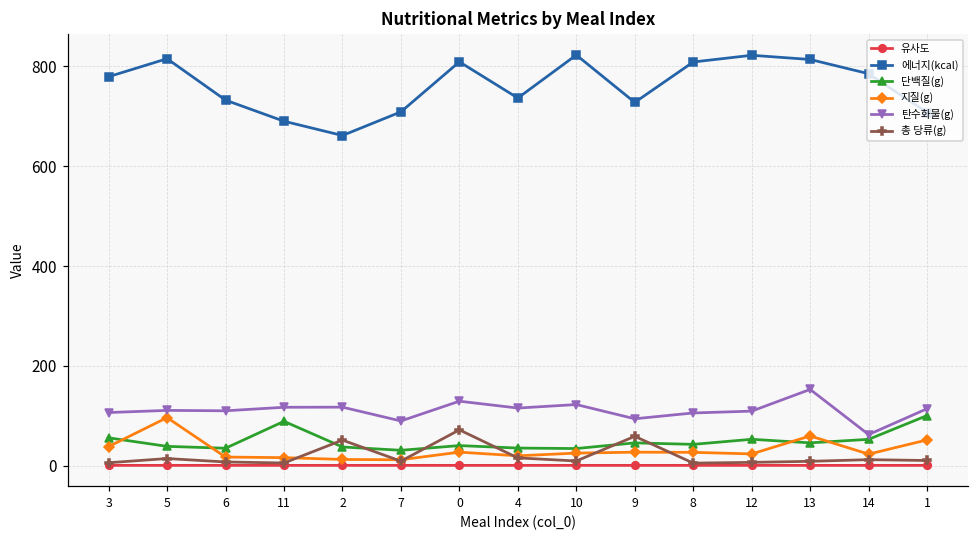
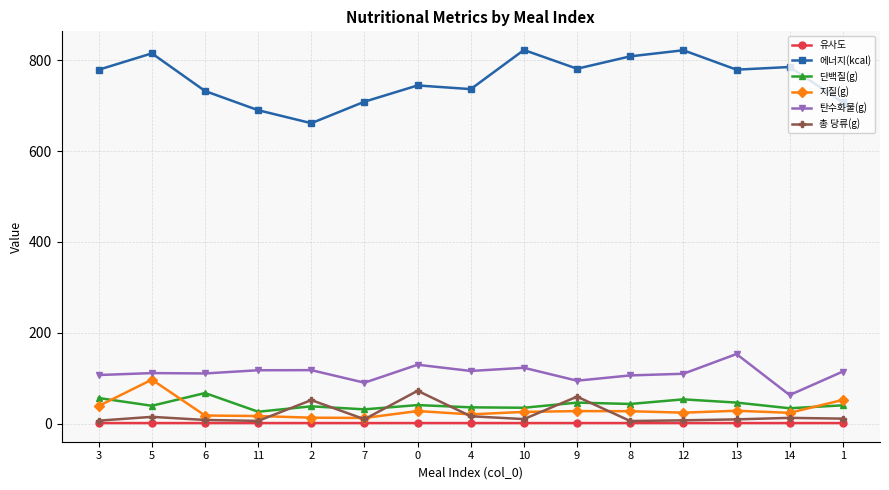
단백질(g), 6: 40 -> 70
단백질(g), 11: 90 -> 30
에너지(kcal), 0: 810 -> 740
에너지(kcal), 9: 730 -> 780
에너지(kcal), 13: 810 -> 780
지질(g), 13: 60 -> 30
단백질(g), 14: 50 -> 30
단백질(g), 1: 100 -> 40
